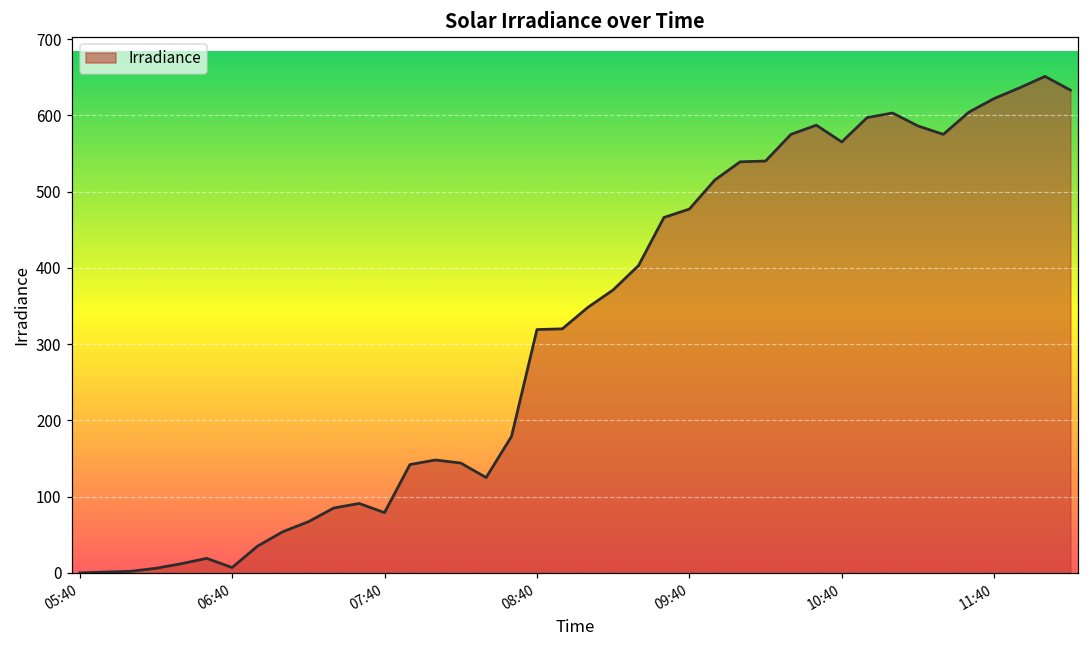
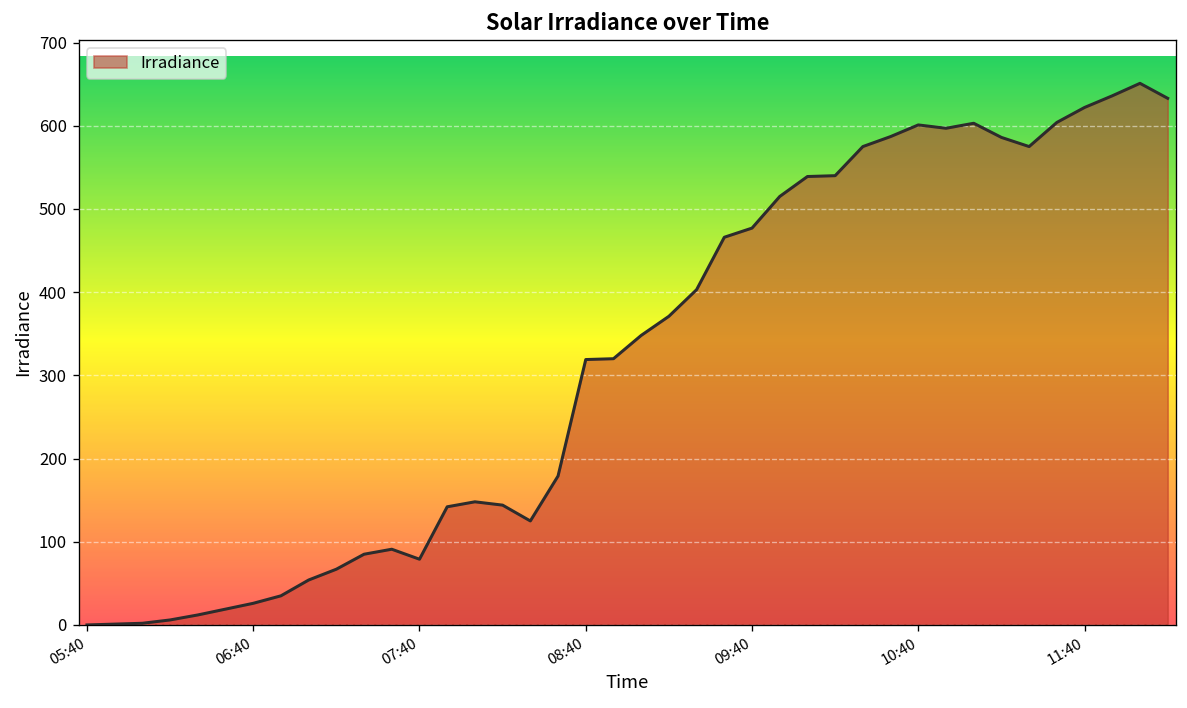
06:40: 10 -> 30
10:40: 570 -> 600
